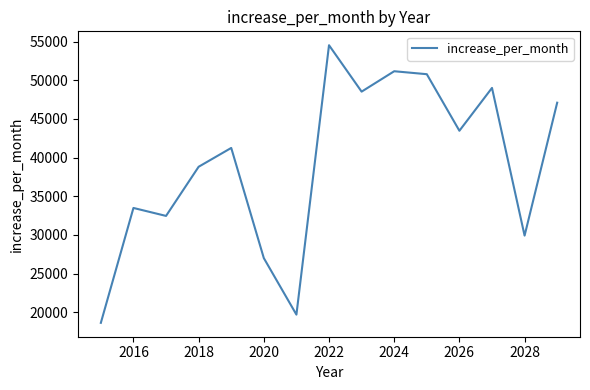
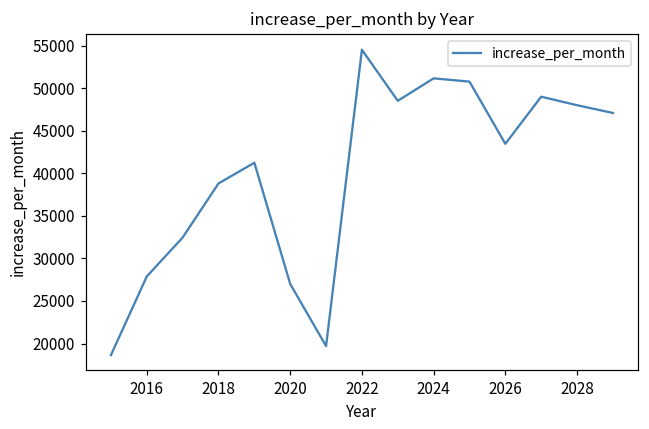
2016: 33000 -> 28000
2028: 30000 -> 48000
